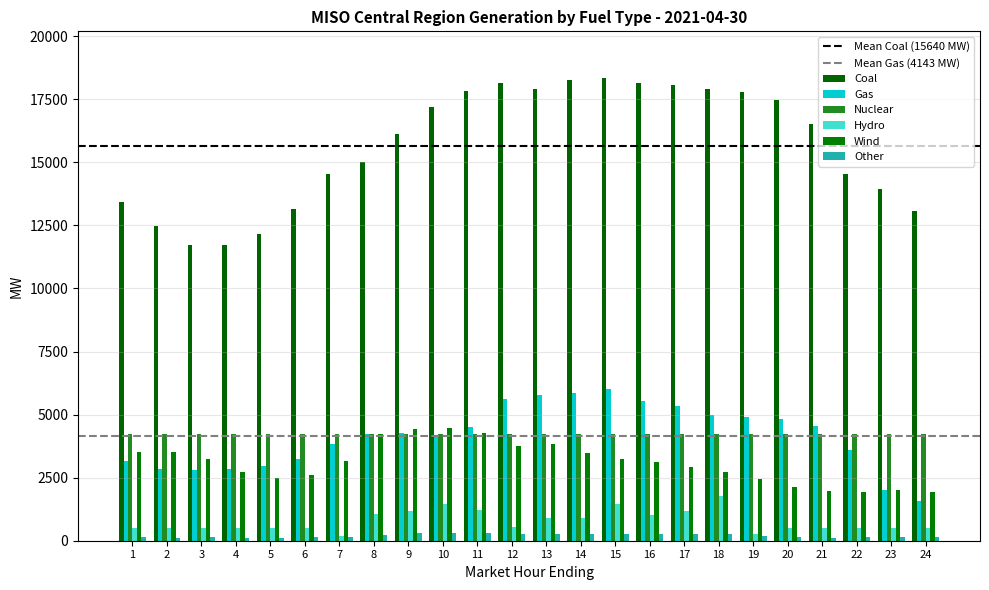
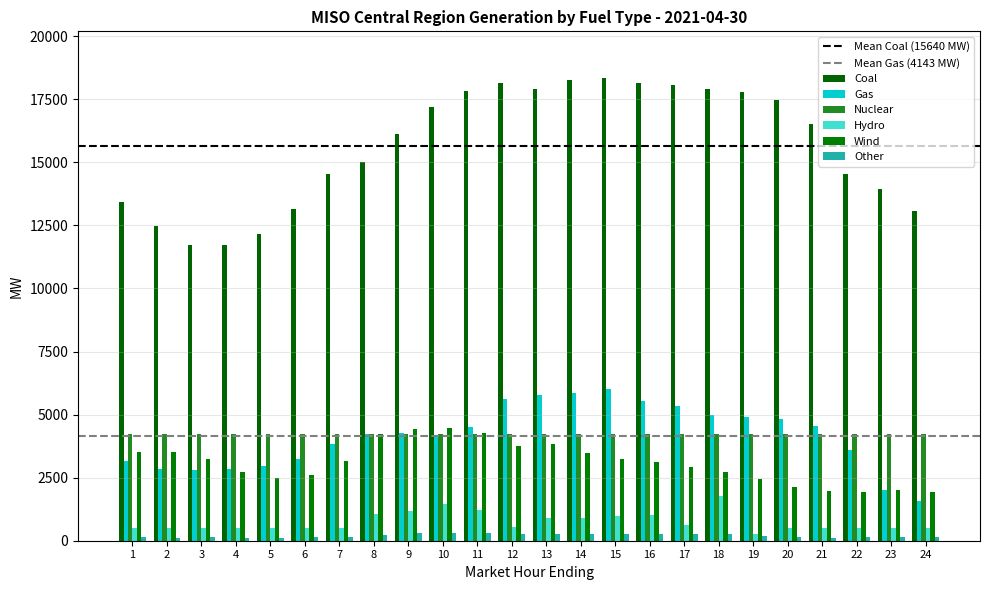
Hydro, 7: 200 -> 500
Hydro, 15: 1400 -> 1000
Hydro, 17: 1200 -> 600
